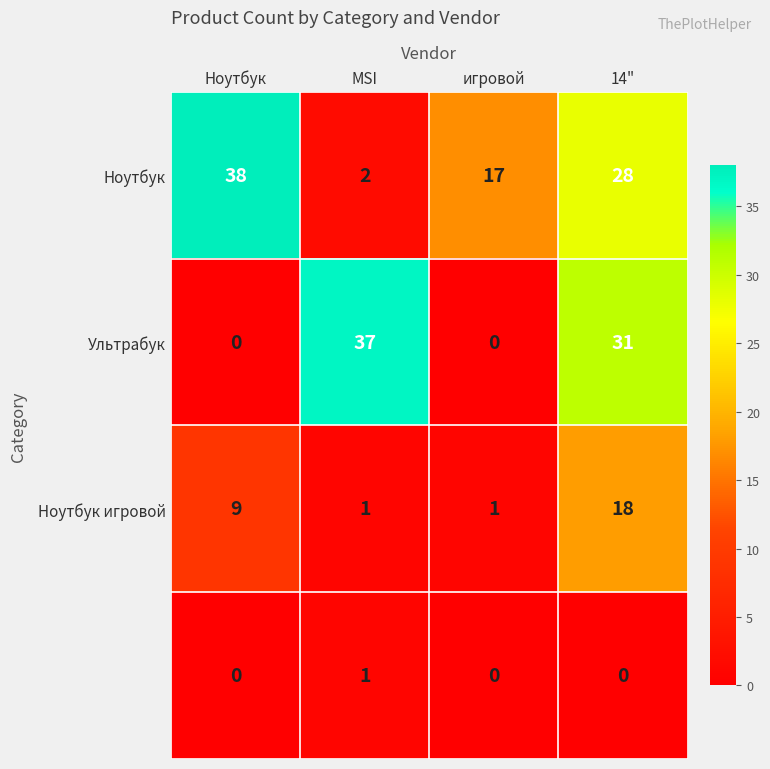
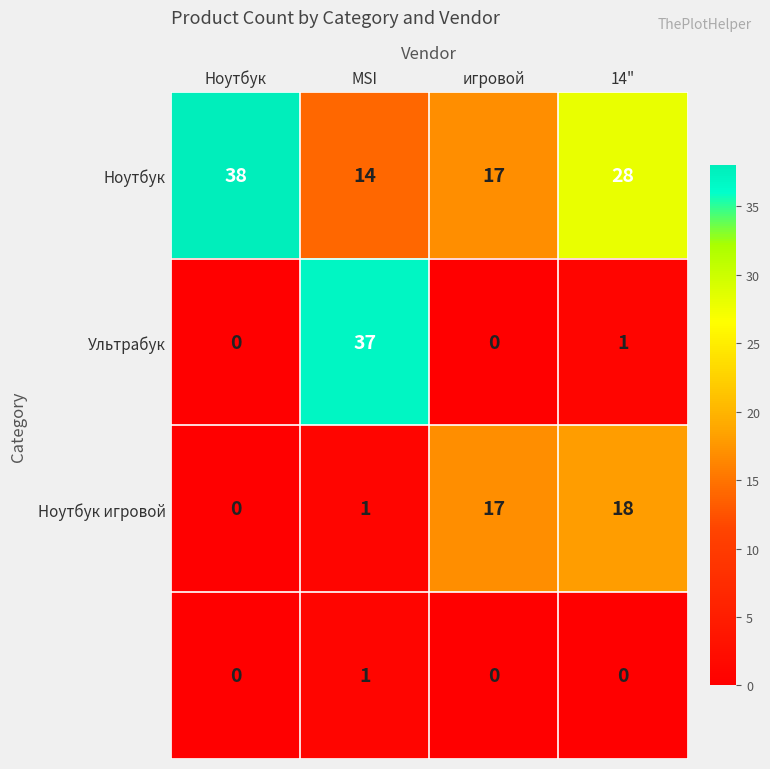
Ноутбук, MSI: 2 -> 14
Ультрабук, 14": 31 -> 1
Ноутбук игровой, Ноутбук: 9 -> 0
Ноутбук игровой, игровой: 1 -> 17
